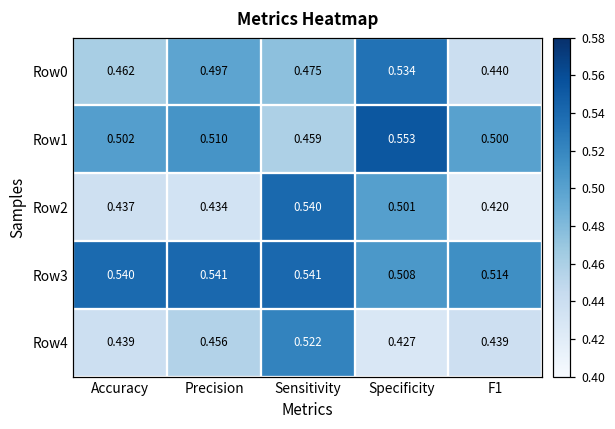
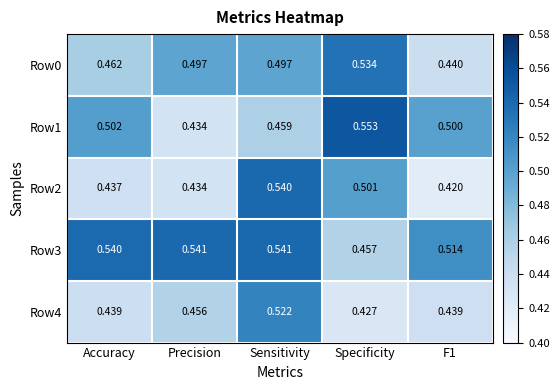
Row0, Sensitivity: 0.475 -> 0.497
Row1, Precision: 0.510 -> 0.434
Row3, Specificity: 0.508 -> 0.457
